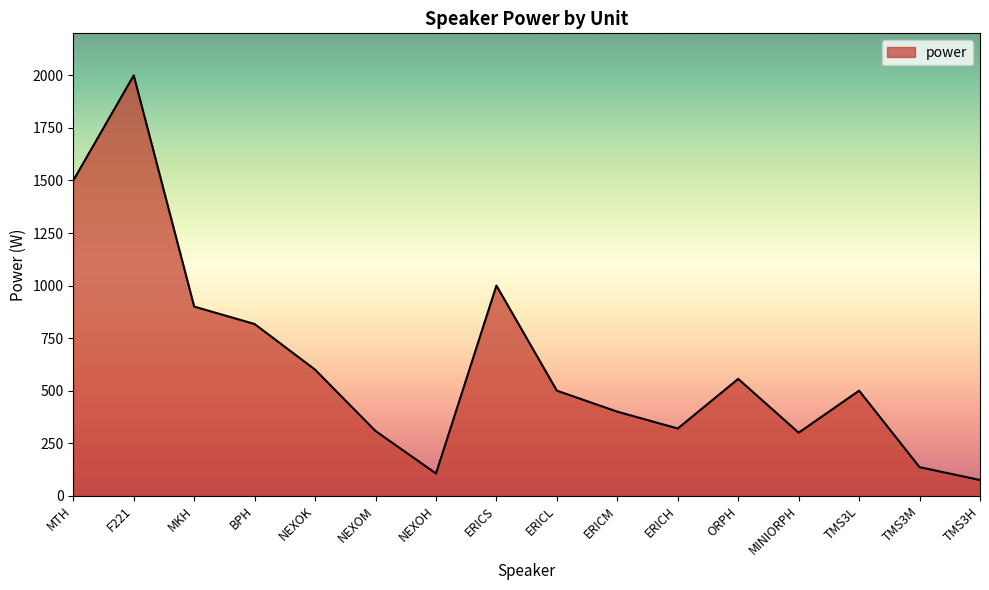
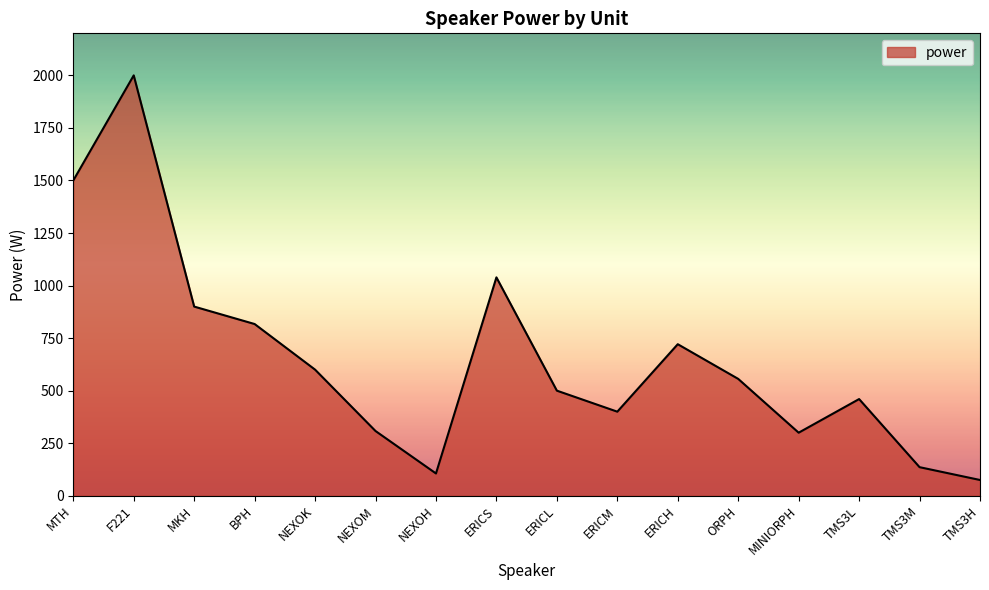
ERICS: 1000 -> 1040
ERICH: 320 -> 720
TMS3L: 500 -> 460
